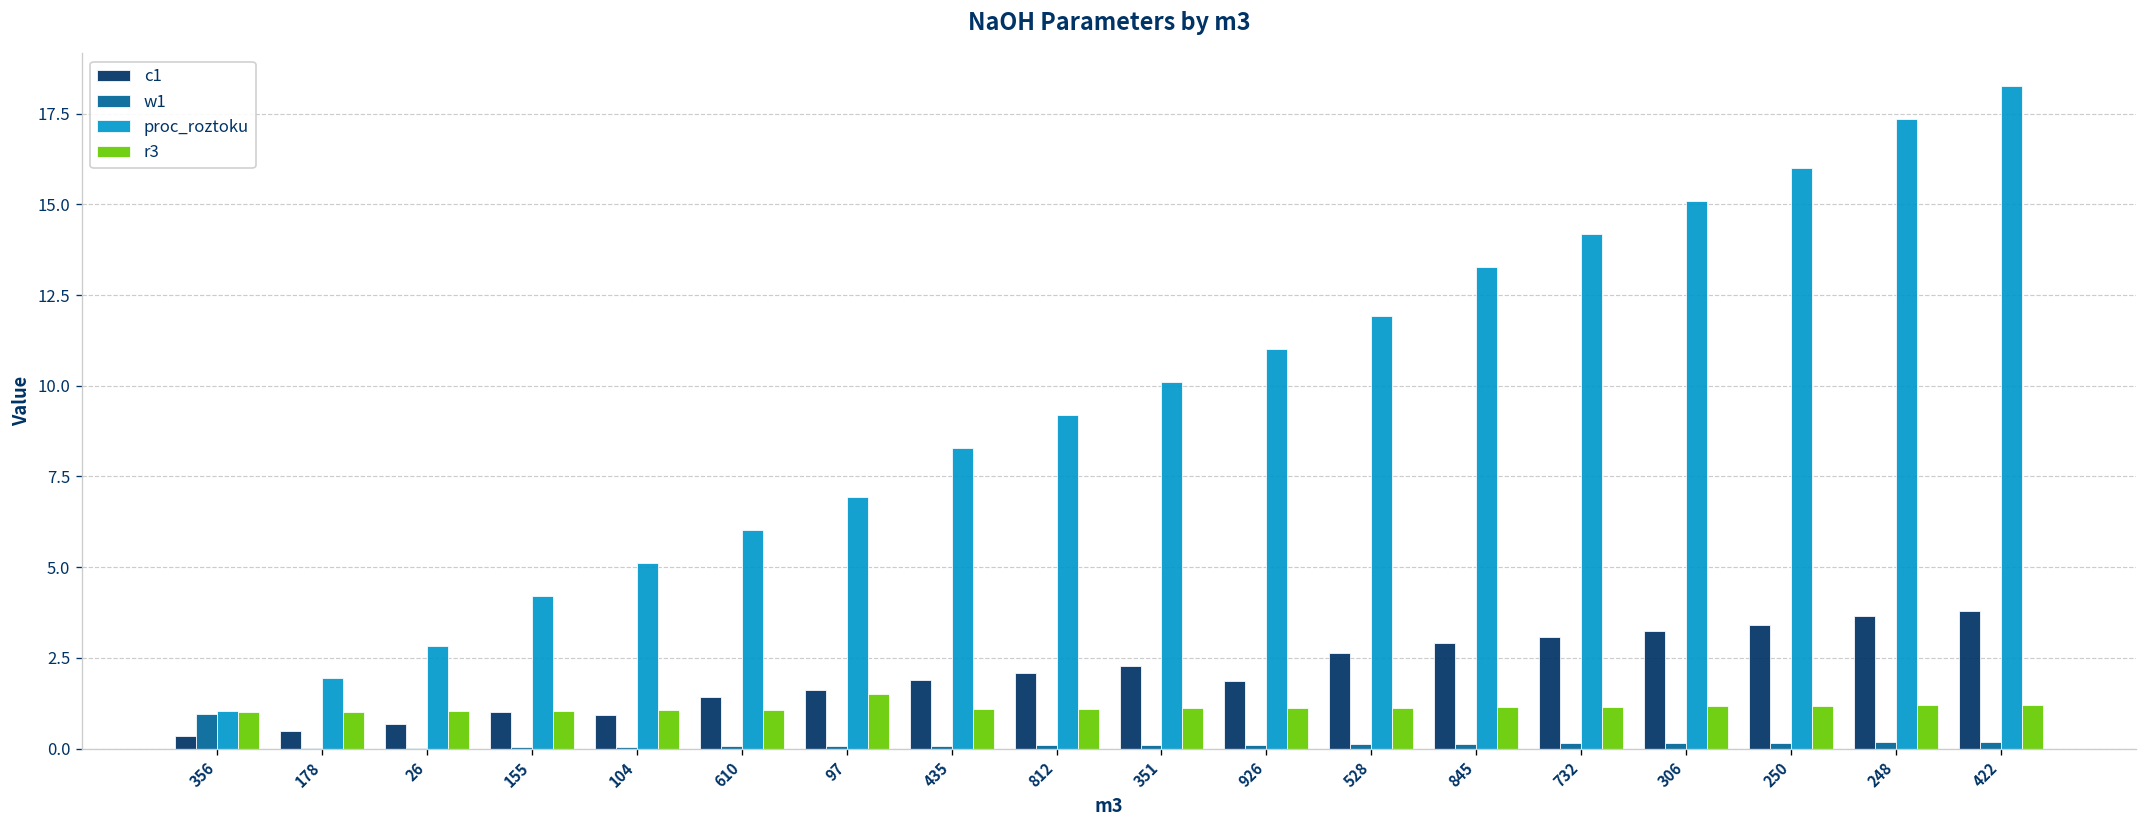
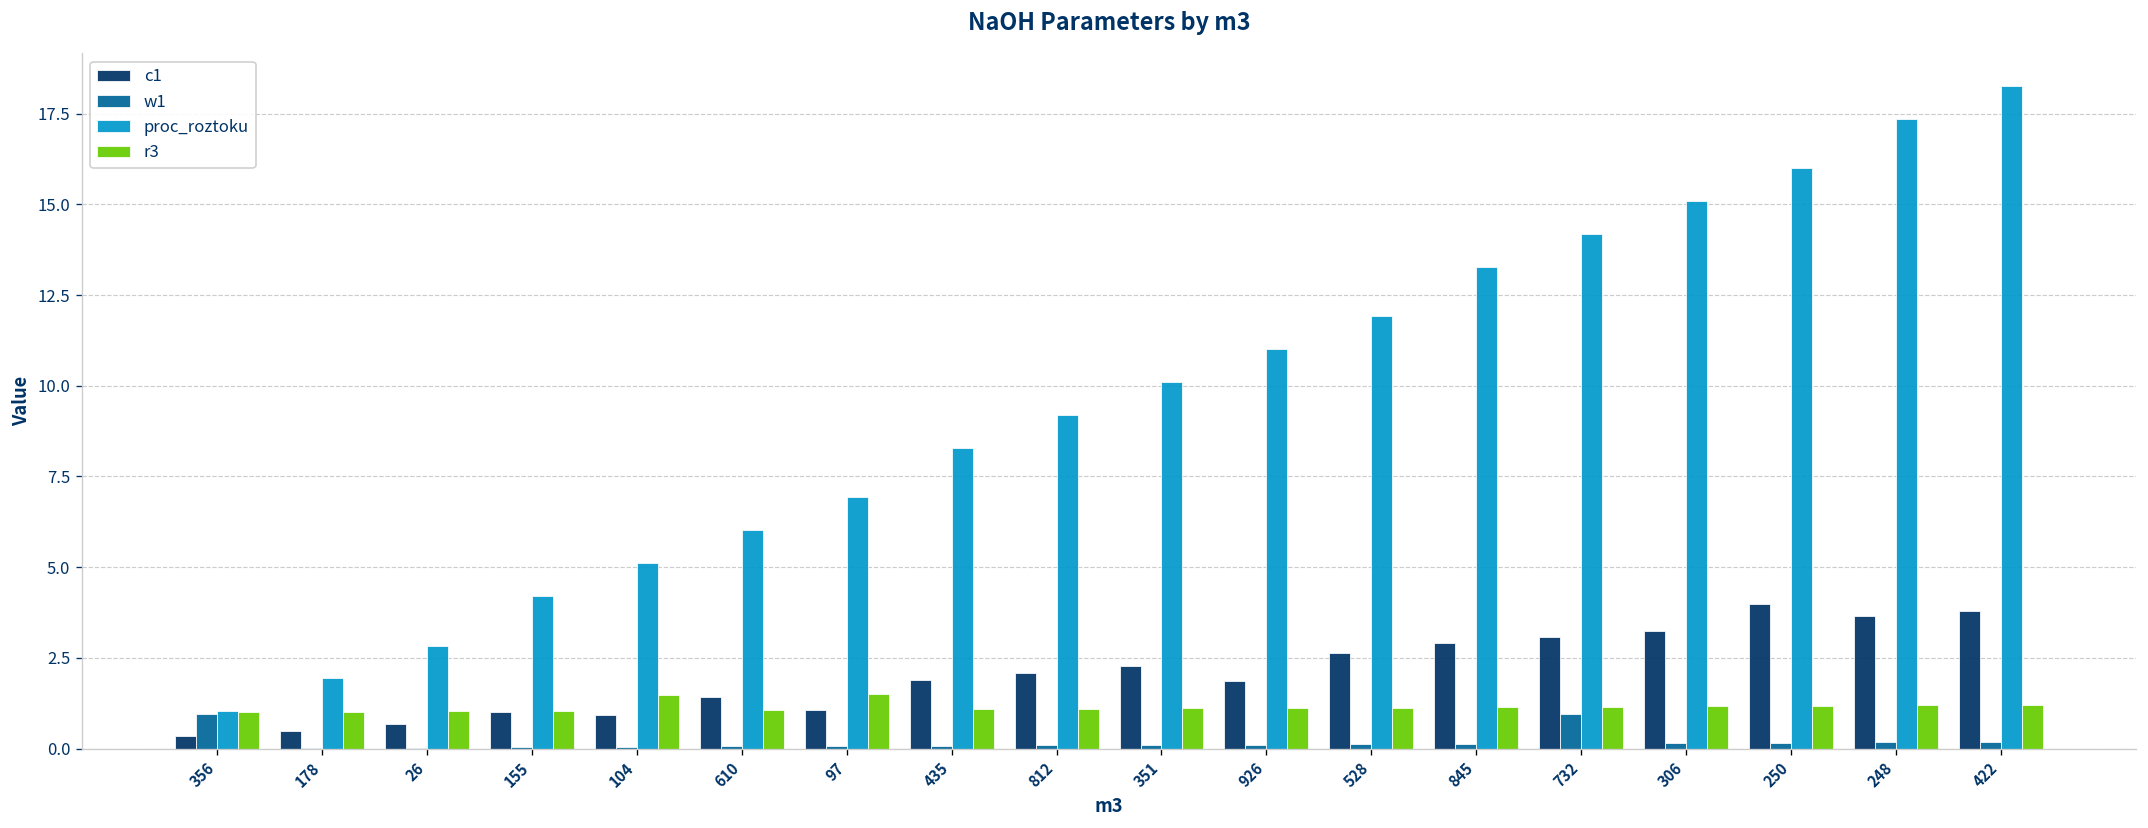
r3, 104: 1.1 -> 1.5
c1, 97: 1.6 -> 1.1
w1, 732: 0.1 -> 1.0
c1, 250: 3.4 -> 4.0
